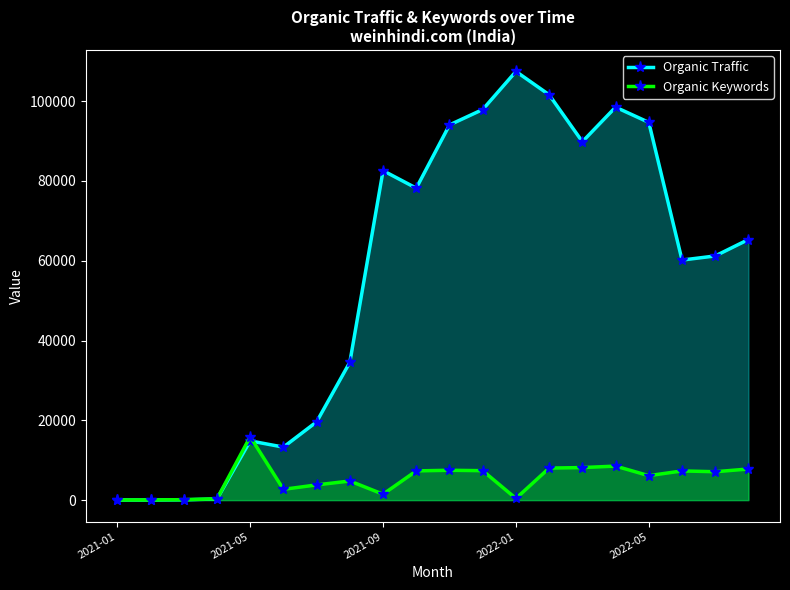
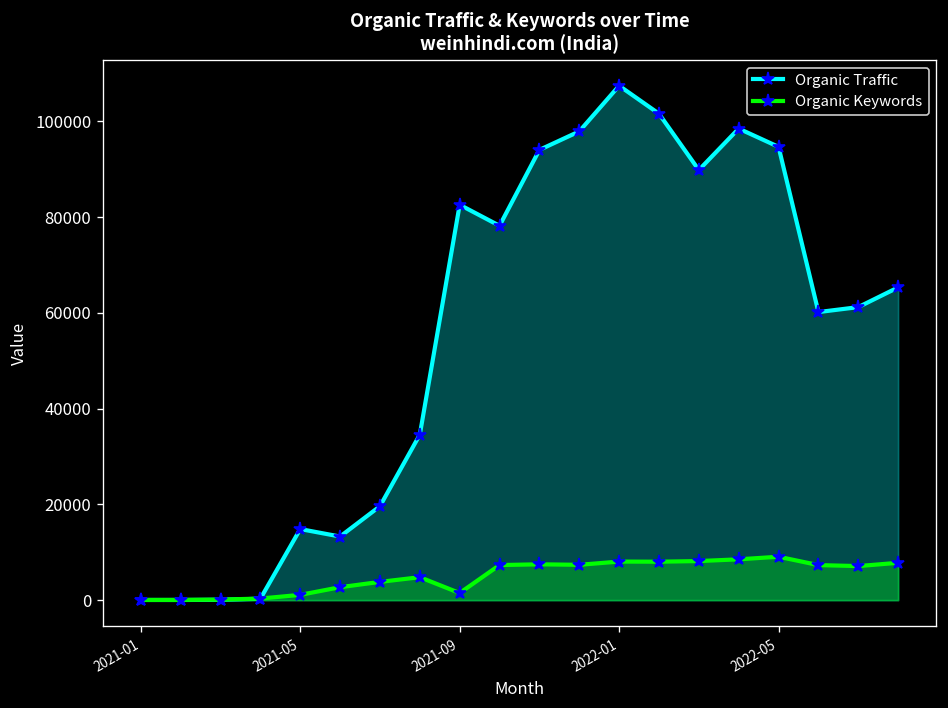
Organic Keywords, 2021-05: 16000 -> 1000
Organic Keywords, 2022-01: 0 -> 8000
Organic Keywords, 2022-05: 6000 -> 9000
